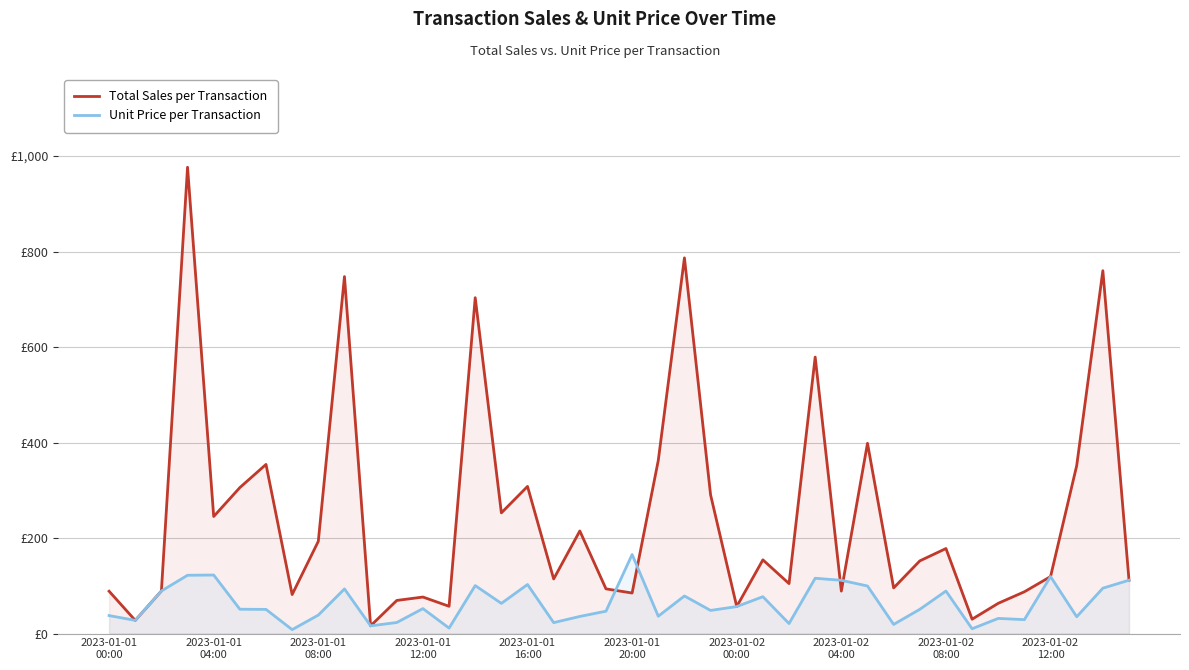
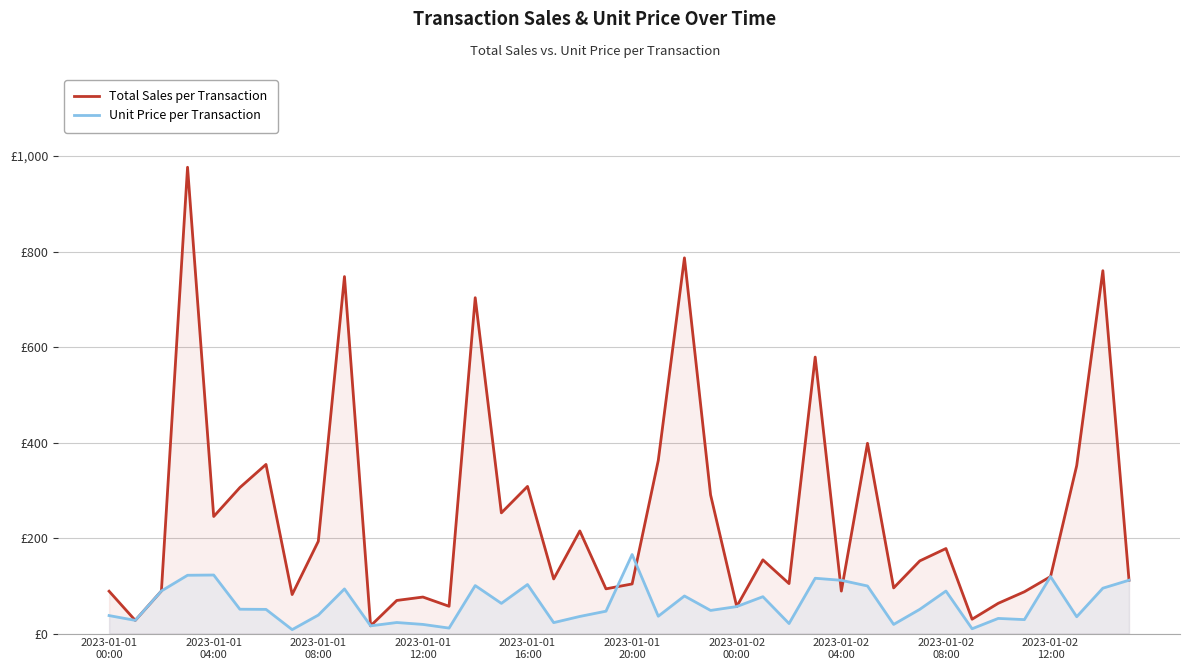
Unit Price per Transaction, 2023-01-01 12:00: £50 -> £20
Total Sales per Transaction, 2023-01-01 20:00: £80 -> £100
